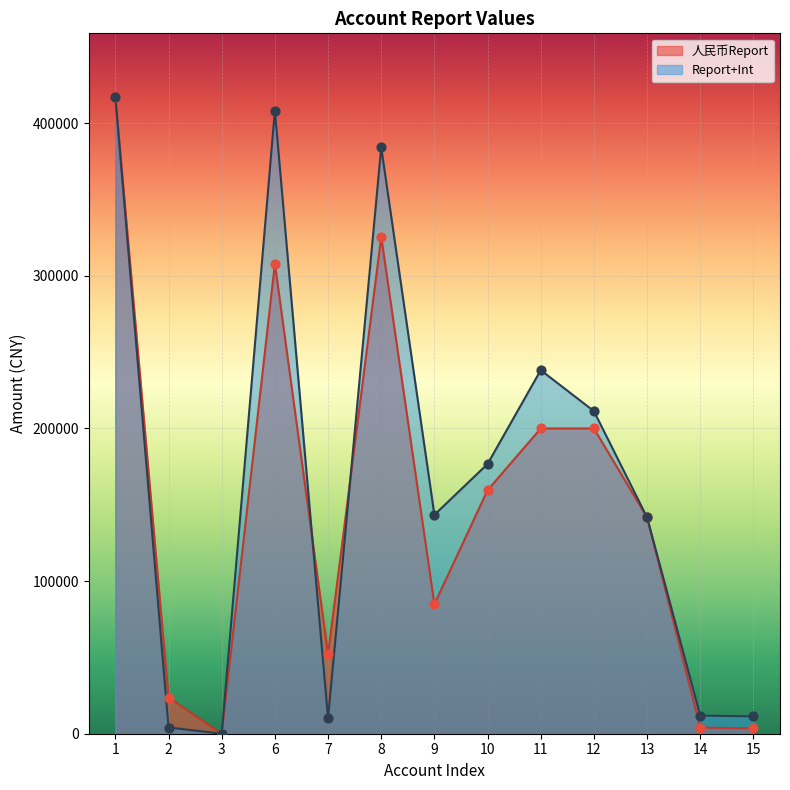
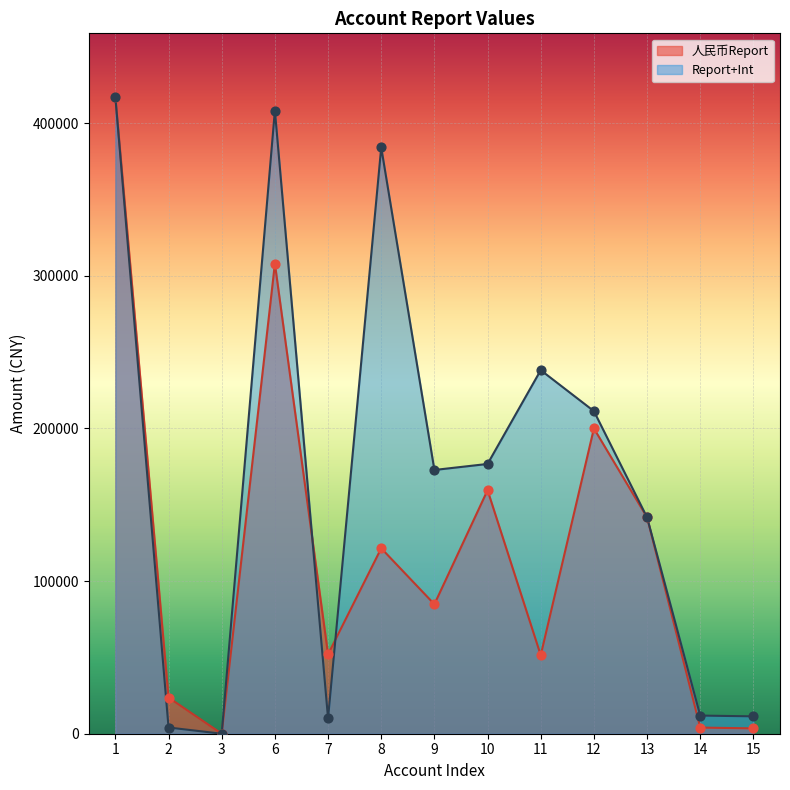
人民币Report, 8: 326000 -> 122000
Report+Int, 9: 143000 -> 173000
人民币Report, 11: 200000 -> 51000
